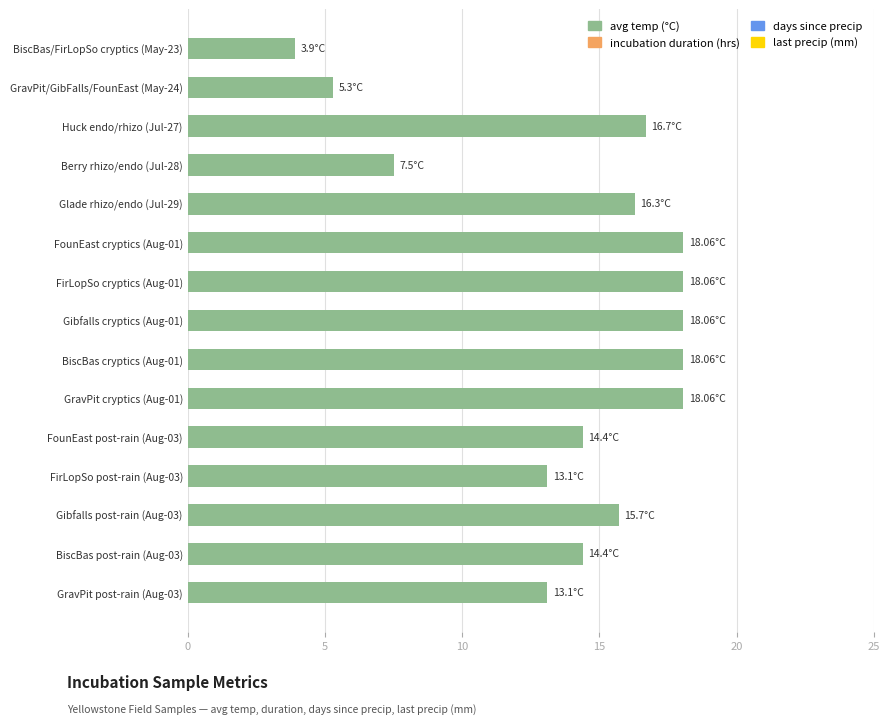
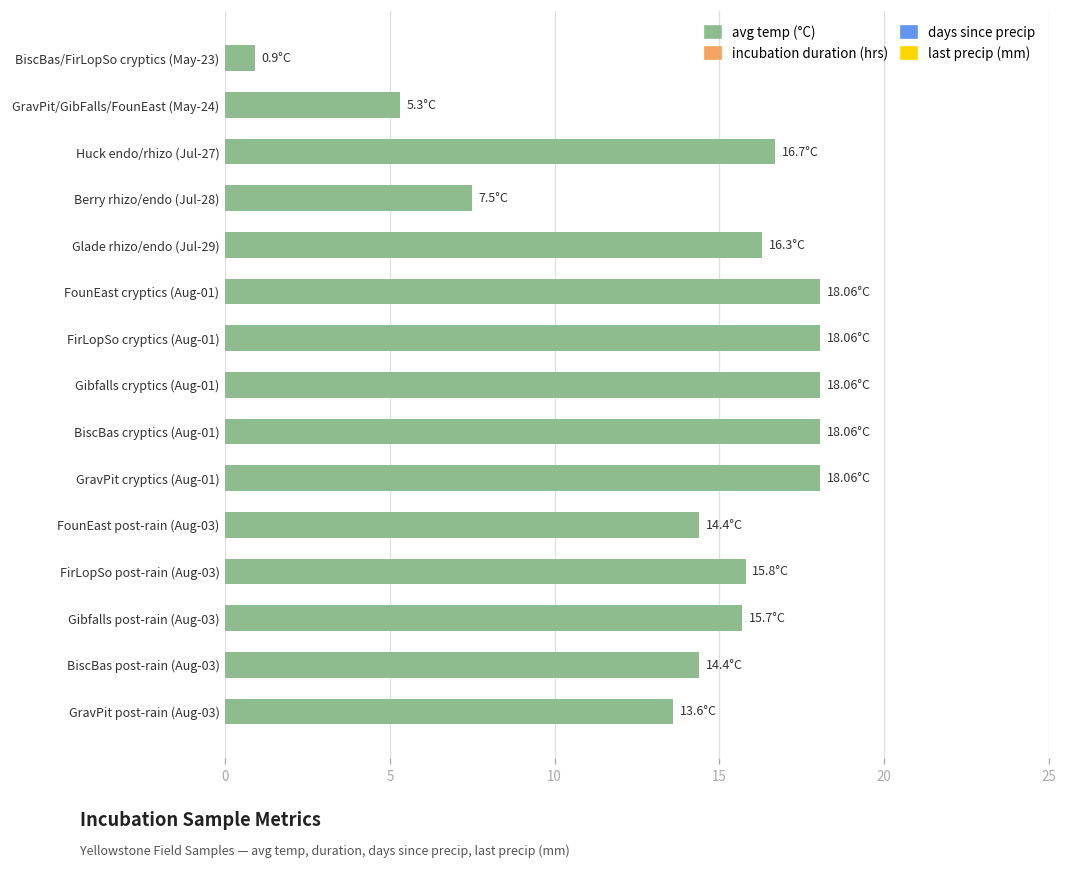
BiscBas/FirLopSo cryptics (May-23): 3.9°C -> 0.9°C
FirLopSo post-rain (Aug-03): 13.1°C -> 15.8°C
GravPit post-rain (Aug-03): 13.1°C -> 13.6°C
